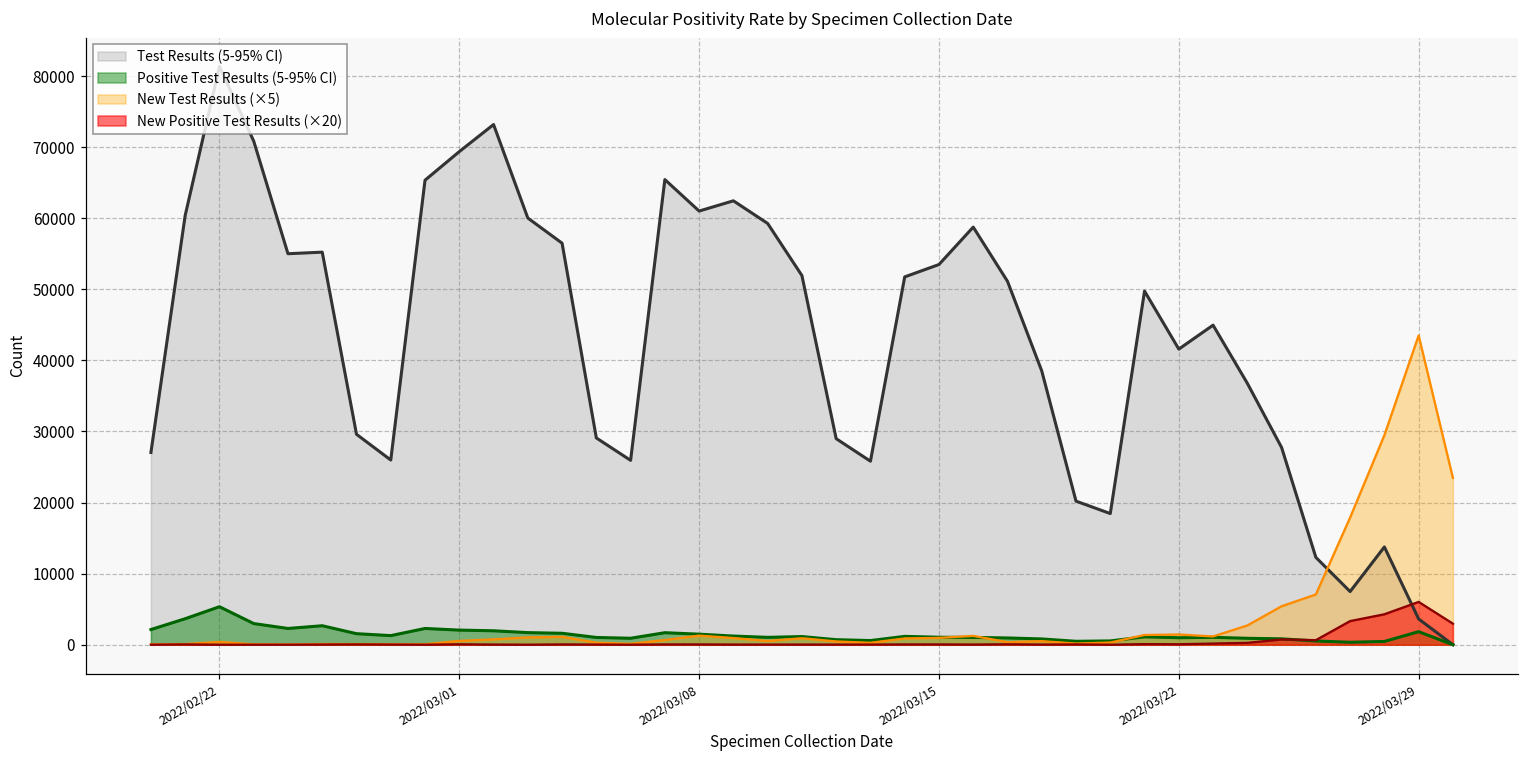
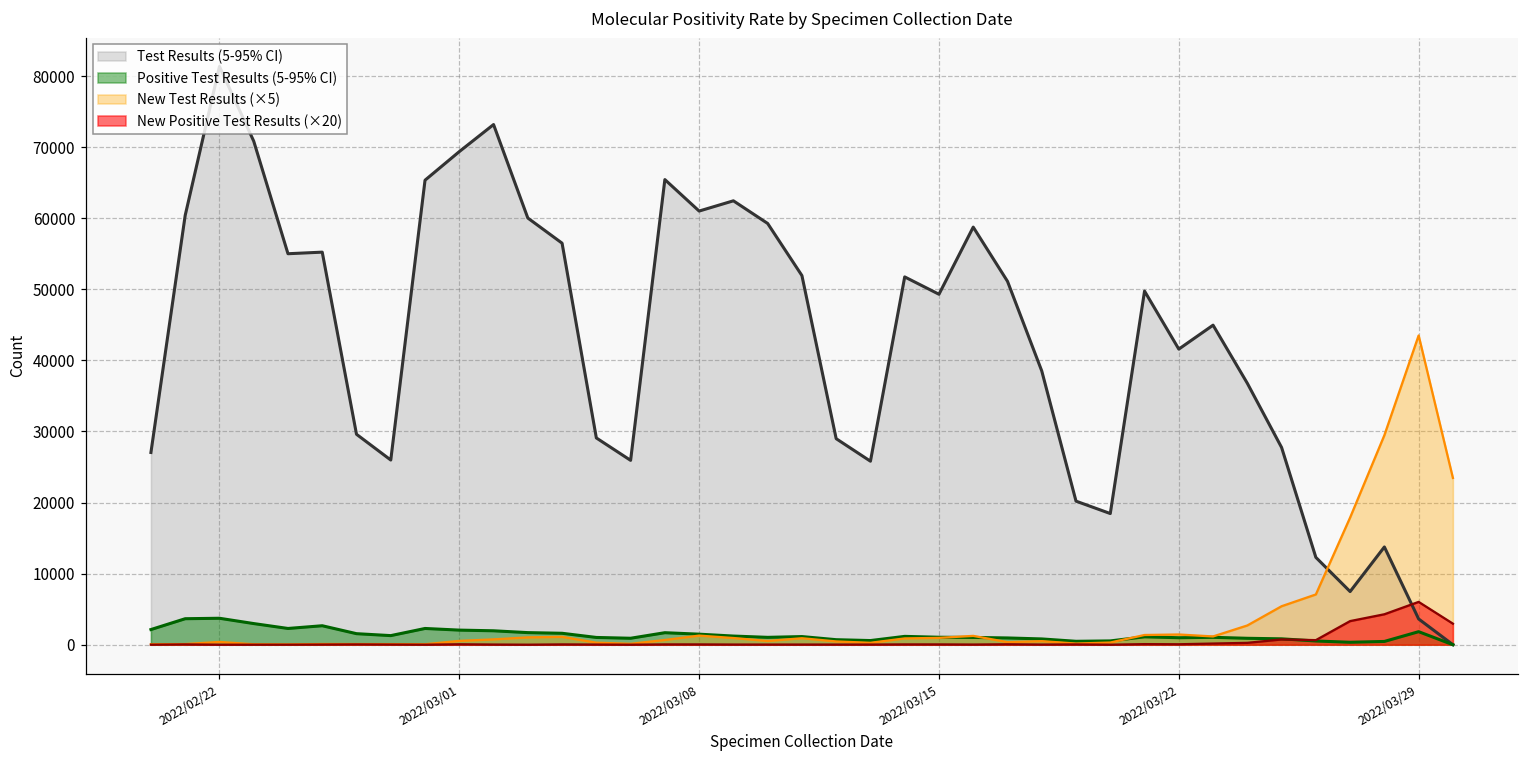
Positive Test Results (5-95% CI), 2022/02/22: 5000 -> 4000
Test Results (5-95% CI), 2022/03/15: 53000 -> 49000
